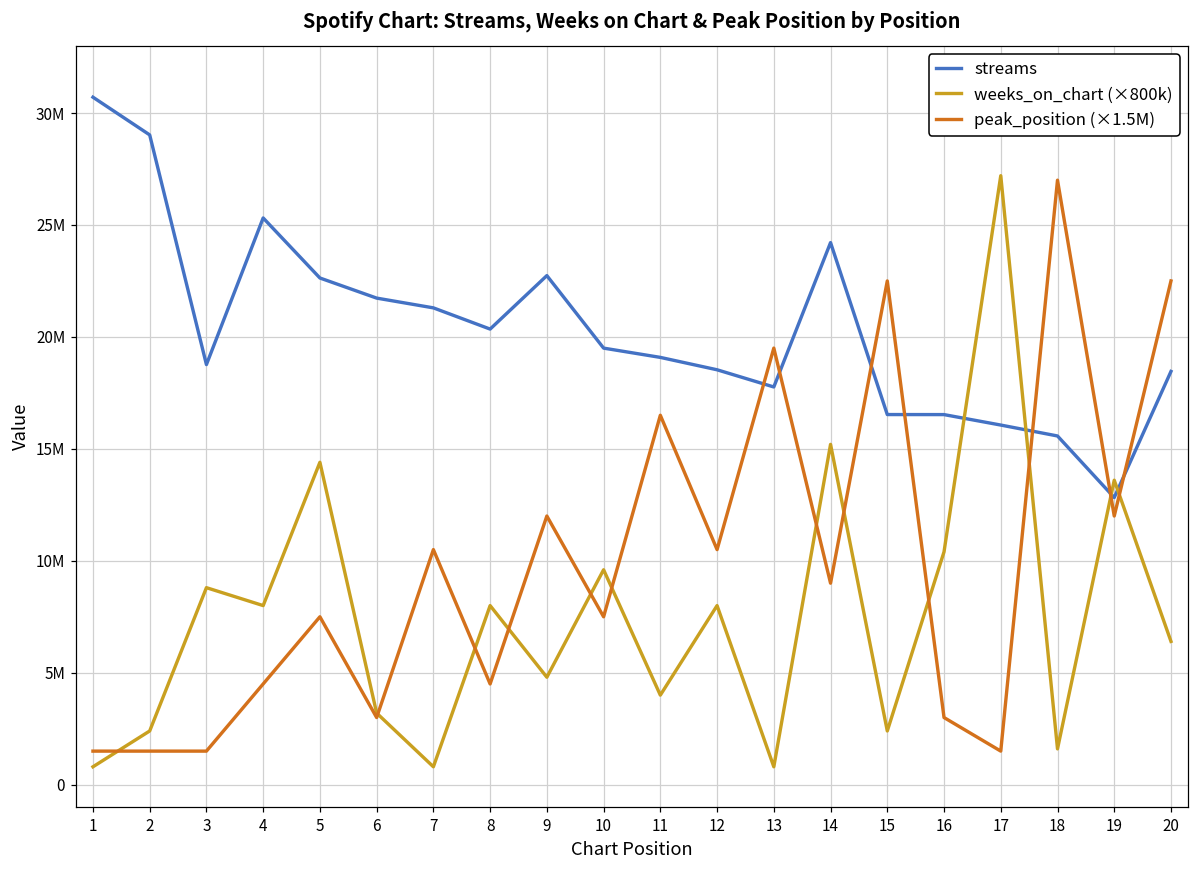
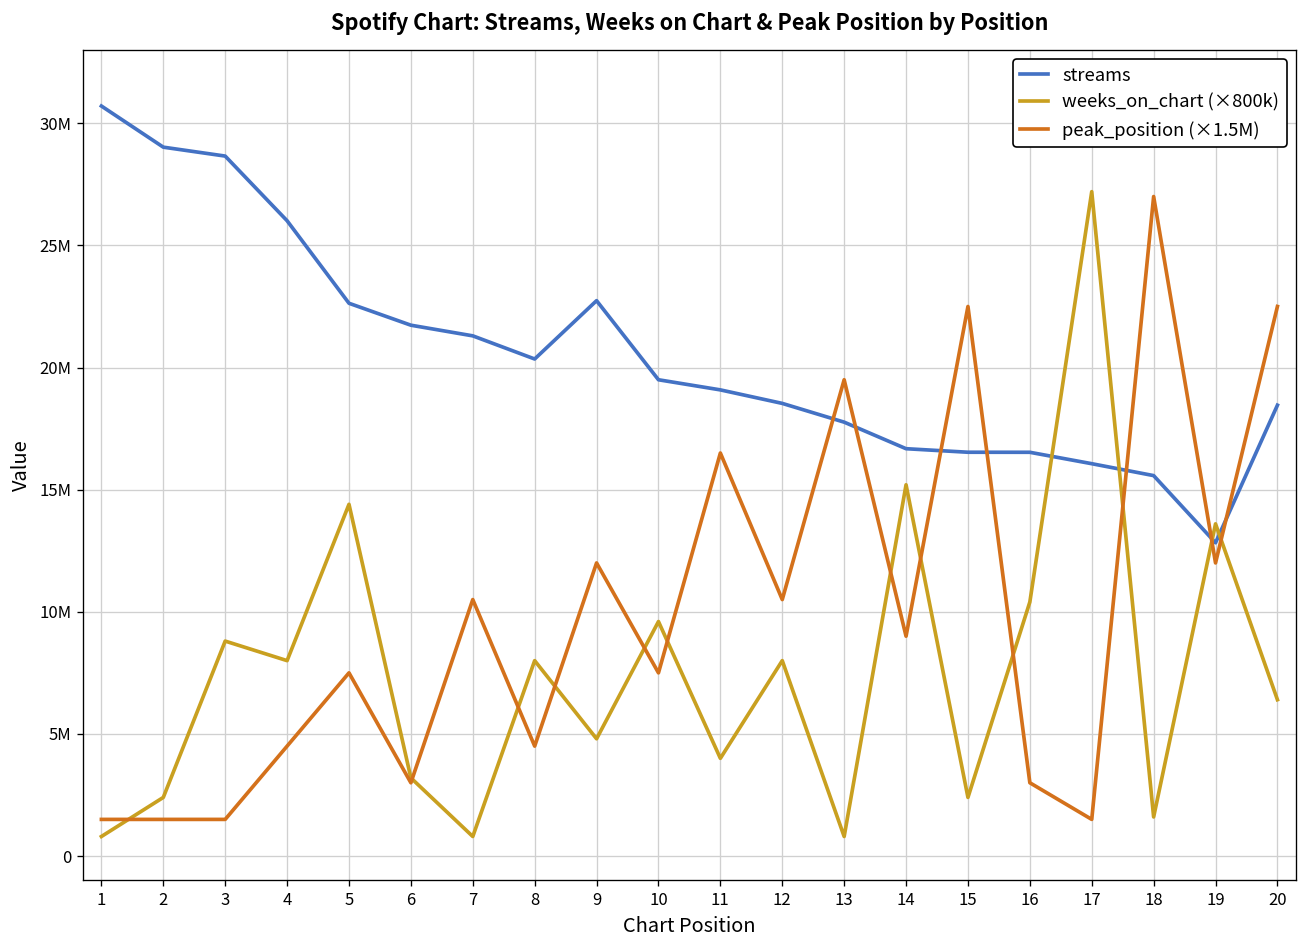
streams, 3: 18800000 -> 28700000
streams, 4: 25300000 -> 26000000
streams, 14: 24200000 -> 16700000
